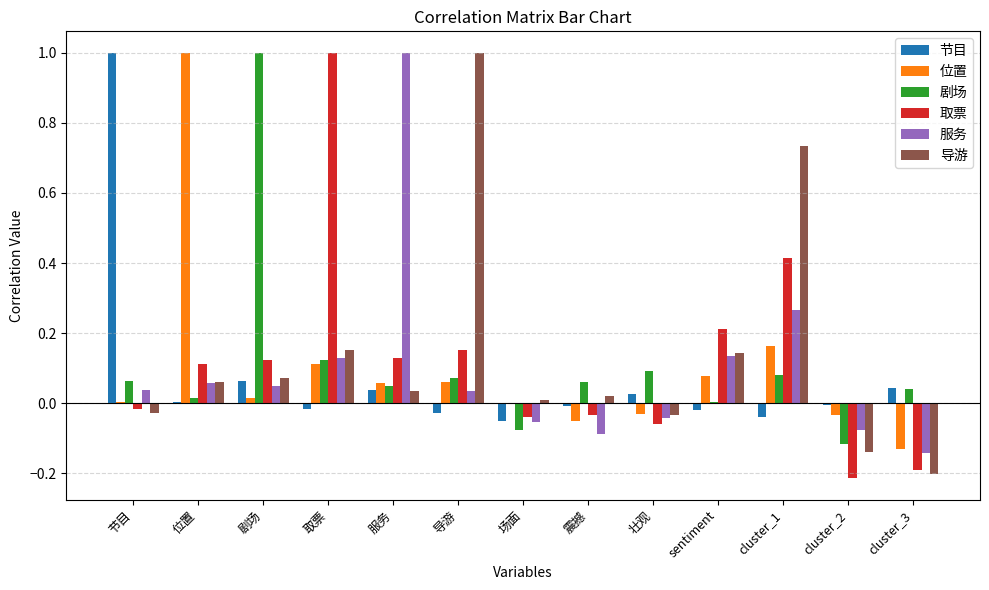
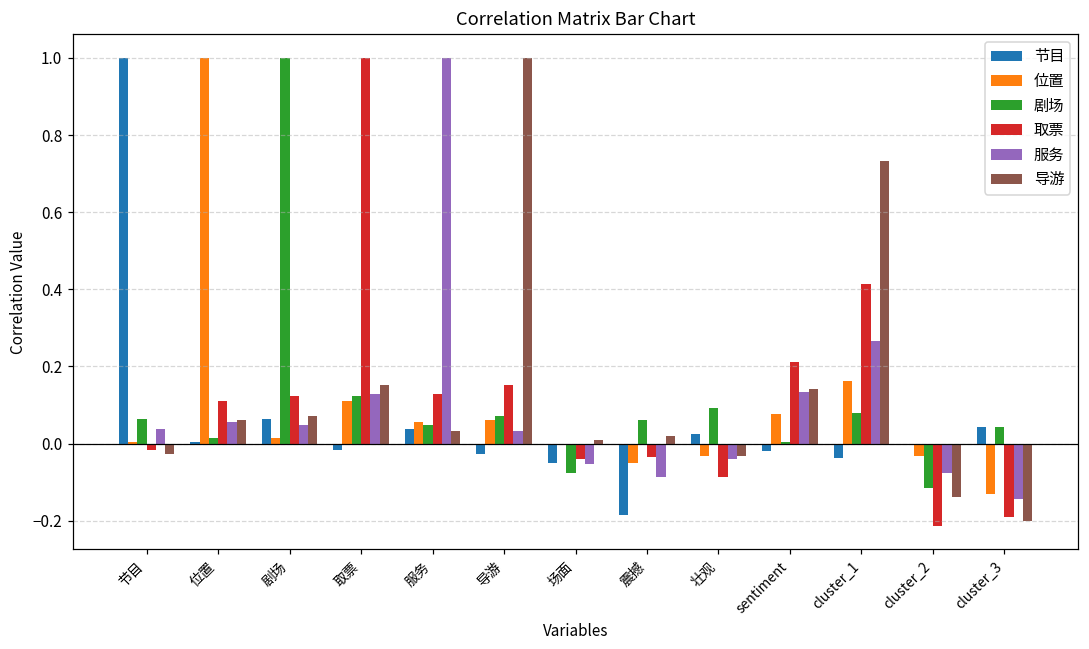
节目, 震撼: -0.01 -> -0.19
取票, 壮观: -0.06 -> -0.09
